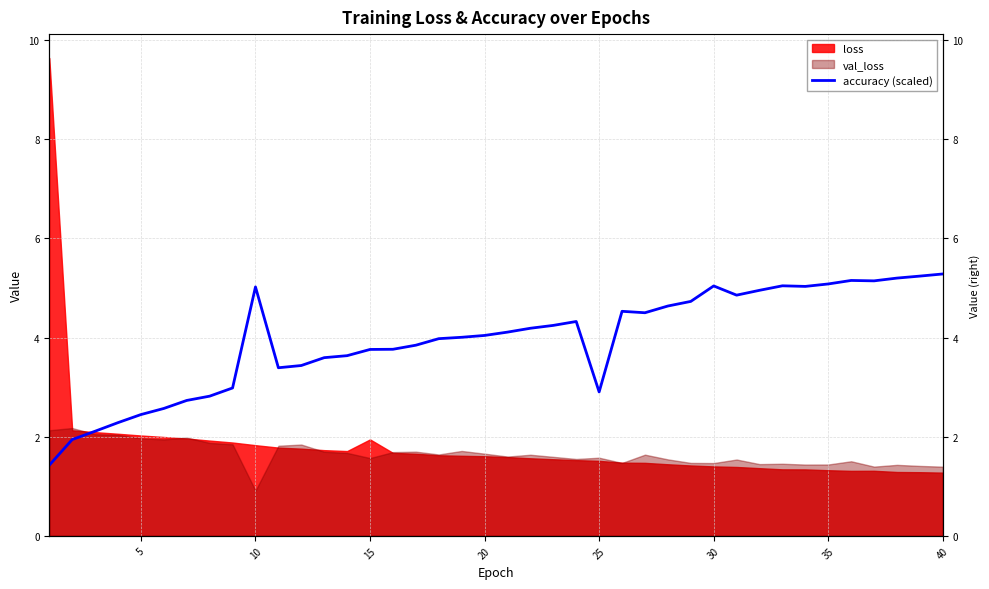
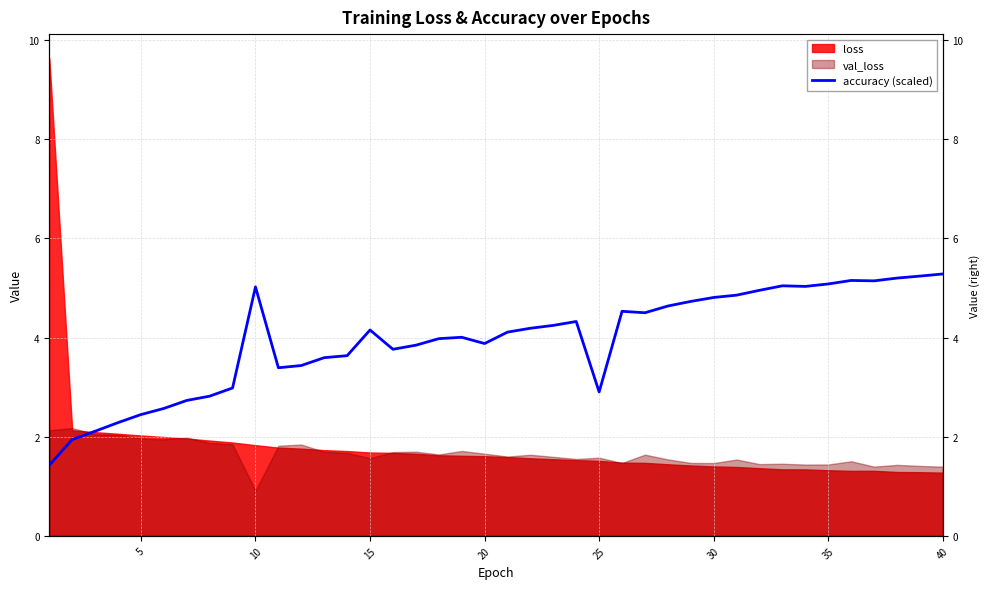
accuracy (scaled), 15: 3.8 -> 4.2
loss, 15: 1.9 -> 1.7
accuracy (scaled), 20: 4.0 -> 3.9
accuracy (scaled), 30: 5.0 -> 4.8
